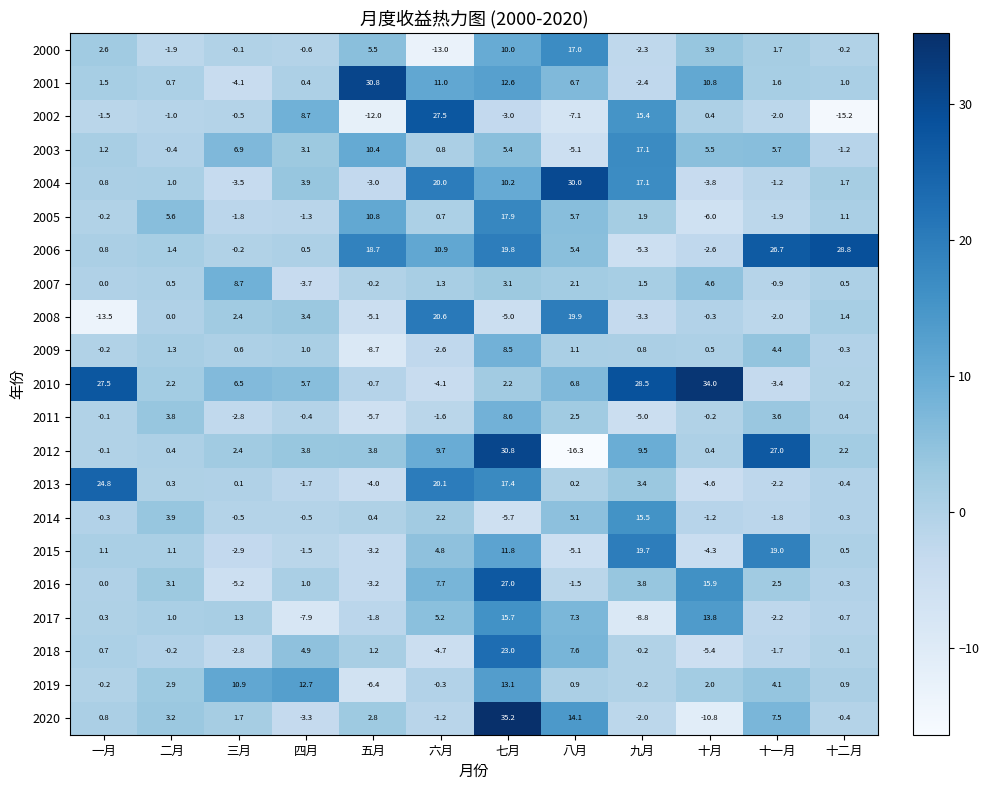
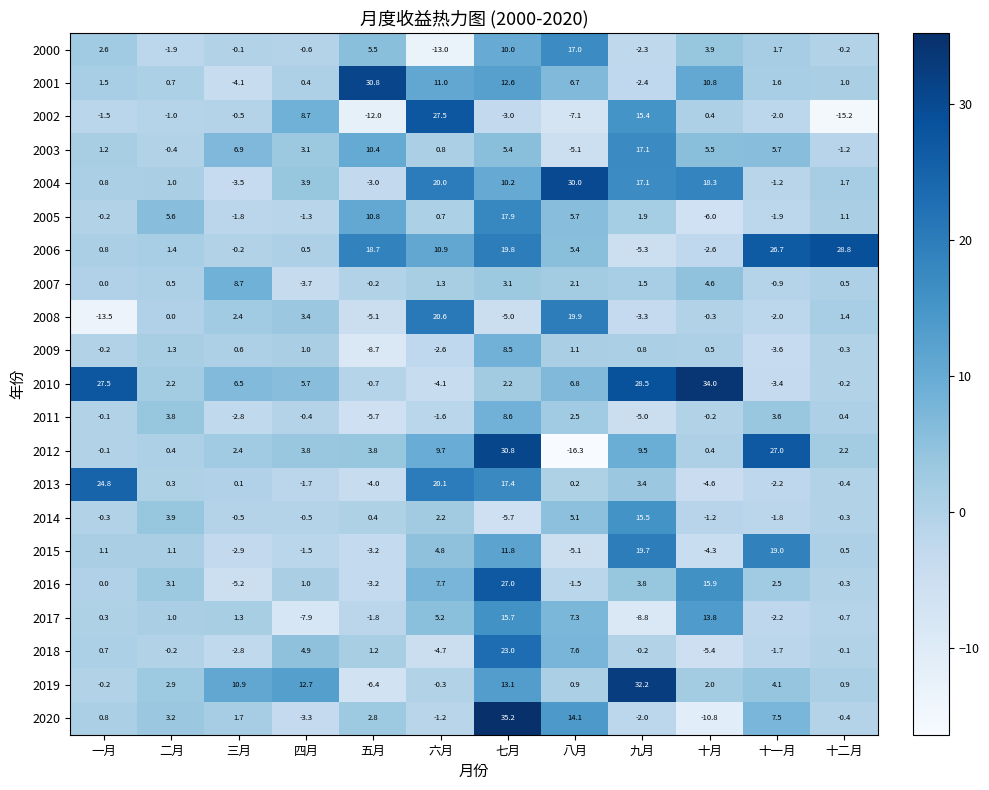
2004, 十月: -3.8 -> 18.3
2009, 十一月: 4.4 -> -3.6
2019, 九月: -0.2 -> 32.2
